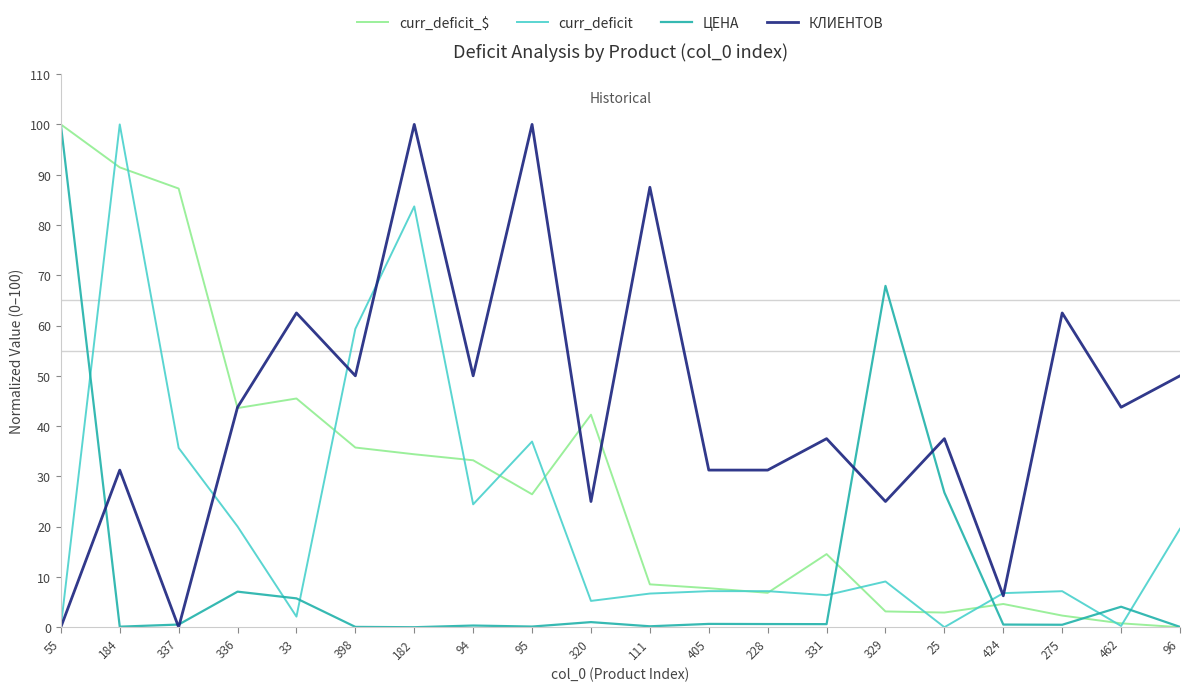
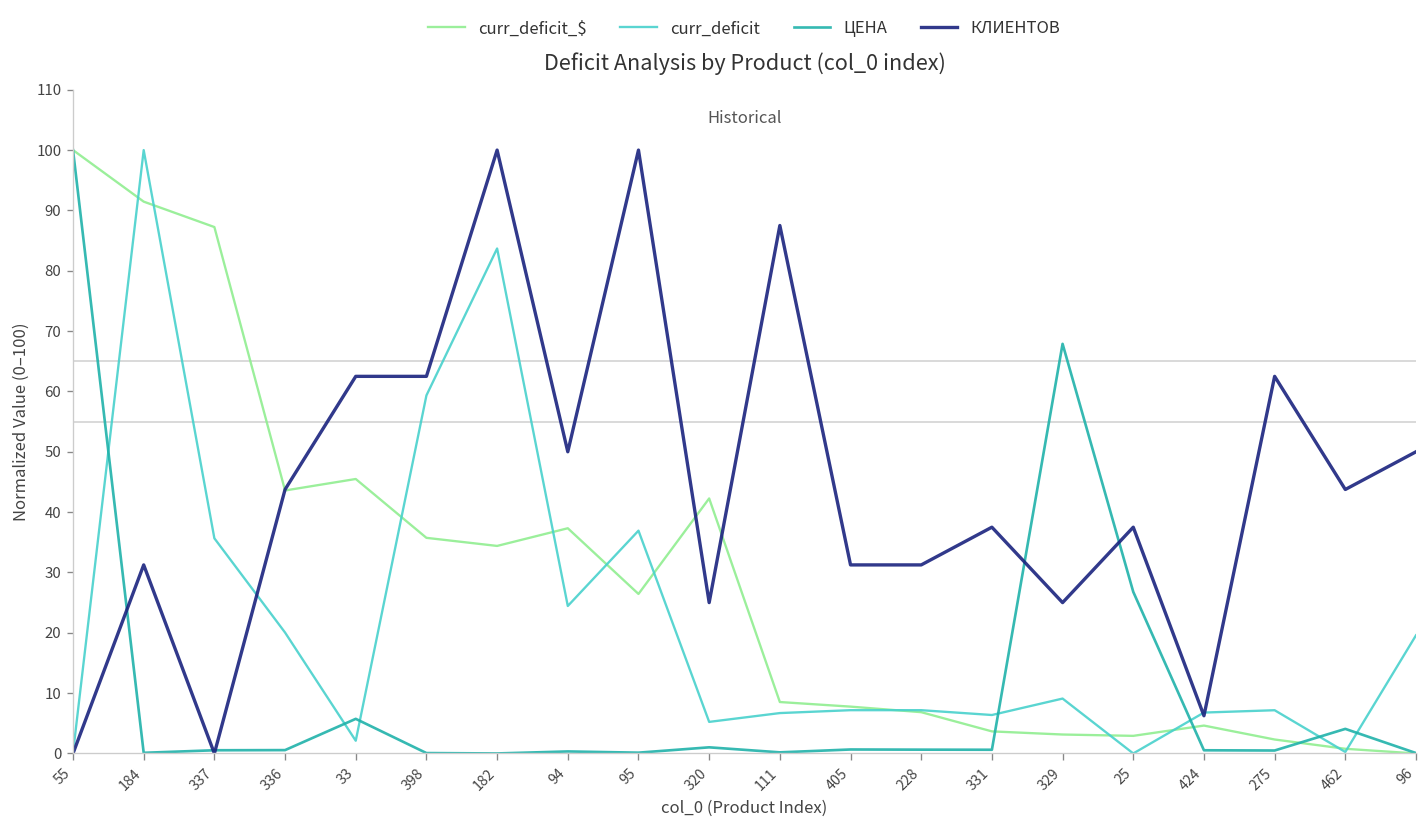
ЦЕНА, 336: 7 -> 1
КЛИЕНТОВ, 398: 50 -> 63
curr_deficit_$, 94: 33 -> 37
curr_deficit_$, 331: 15 -> 4
